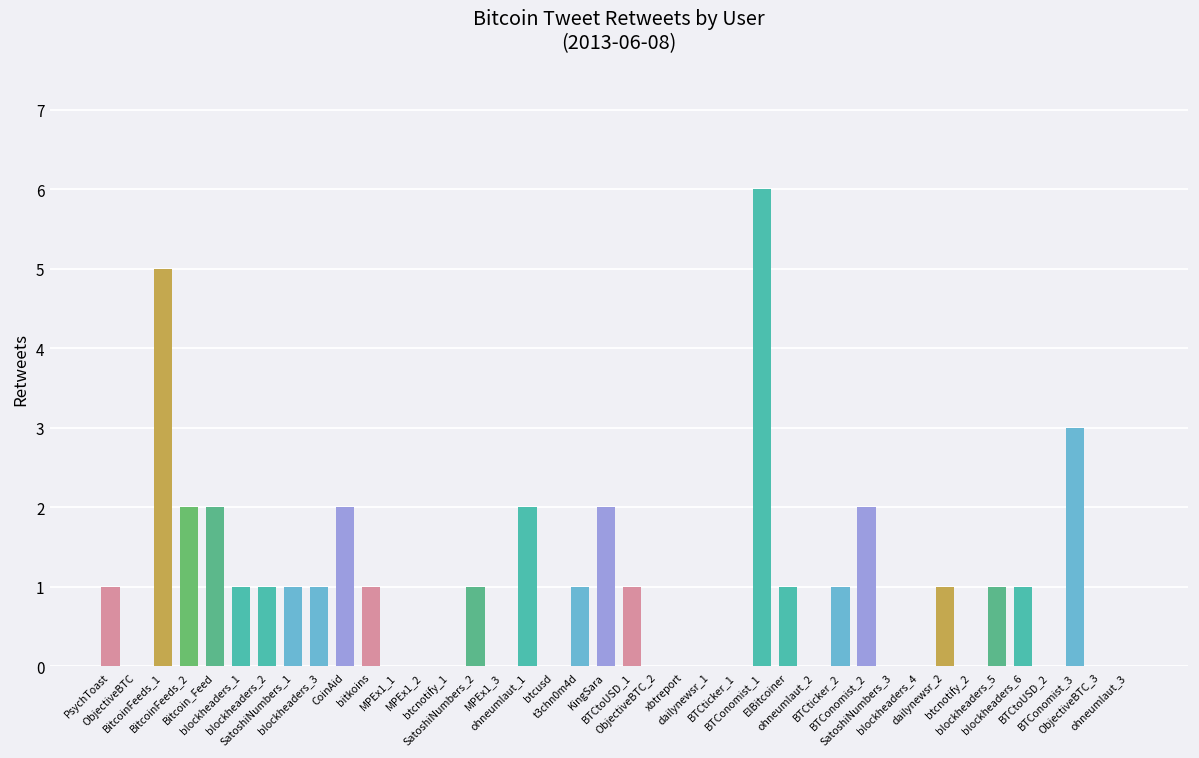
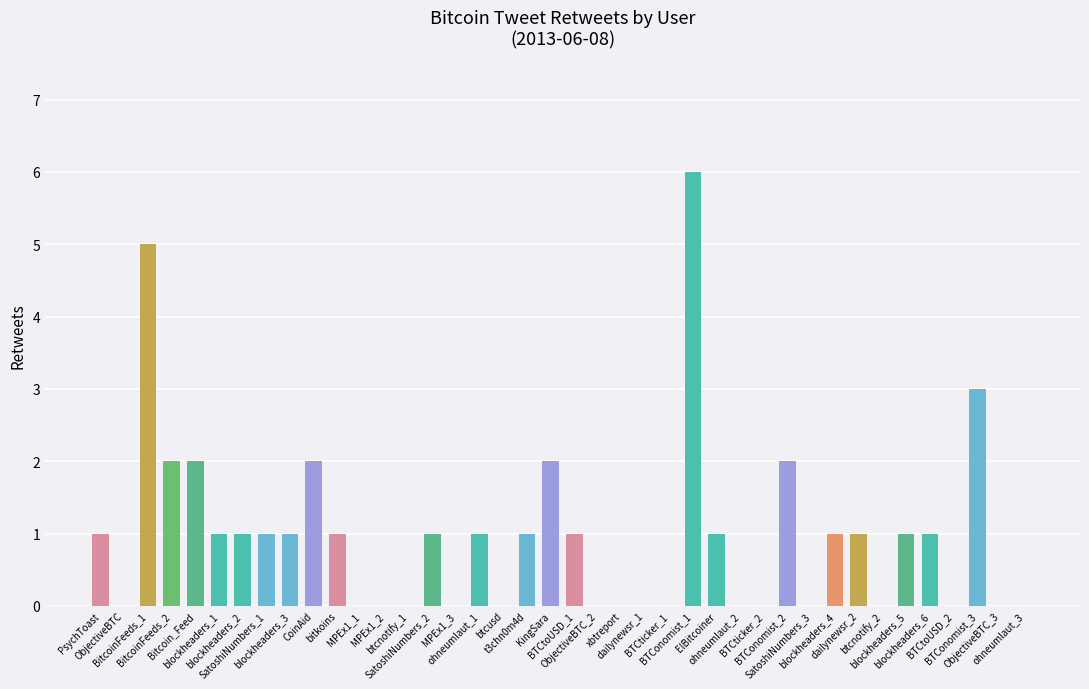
ohneumlaut_1: 2 -> 1
BTCticker_2: 1 -> 0
blockheaders_4: 0 -> 1
